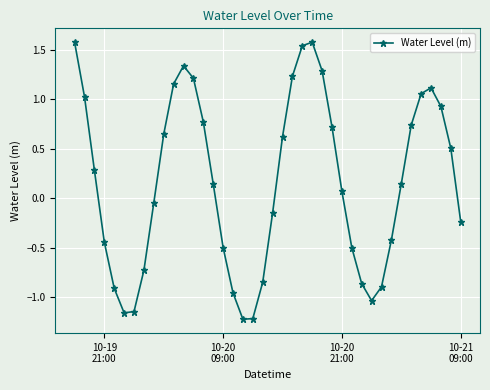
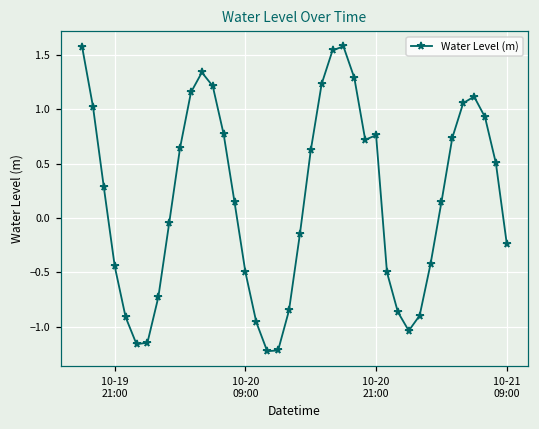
10-20 21:00: 0.1 -> 0.8
